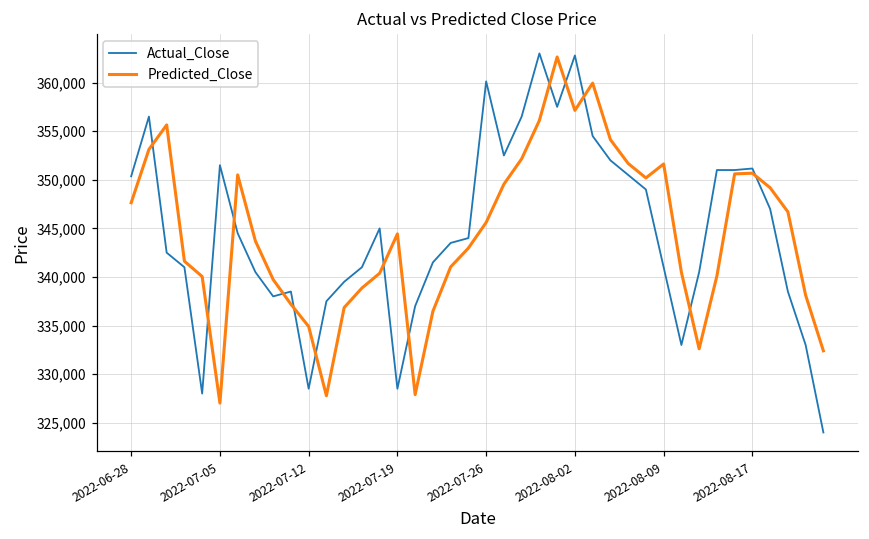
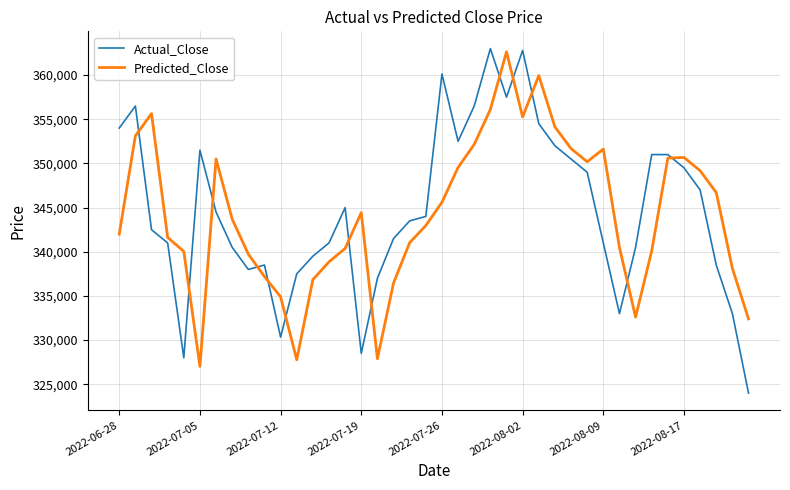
Actual_Close, 2022-06-28: 350,000 -> 354,000
Predicted_Close, 2022-06-28: 348,000 -> 342,000
Actual_Close, 2022-07-12: 329,000 -> 330,000
Predicted_Close, 2022-08-02: 357,000 -> 355,000
Actual_Close, 2022-08-17: 351,000 -> 350,000
